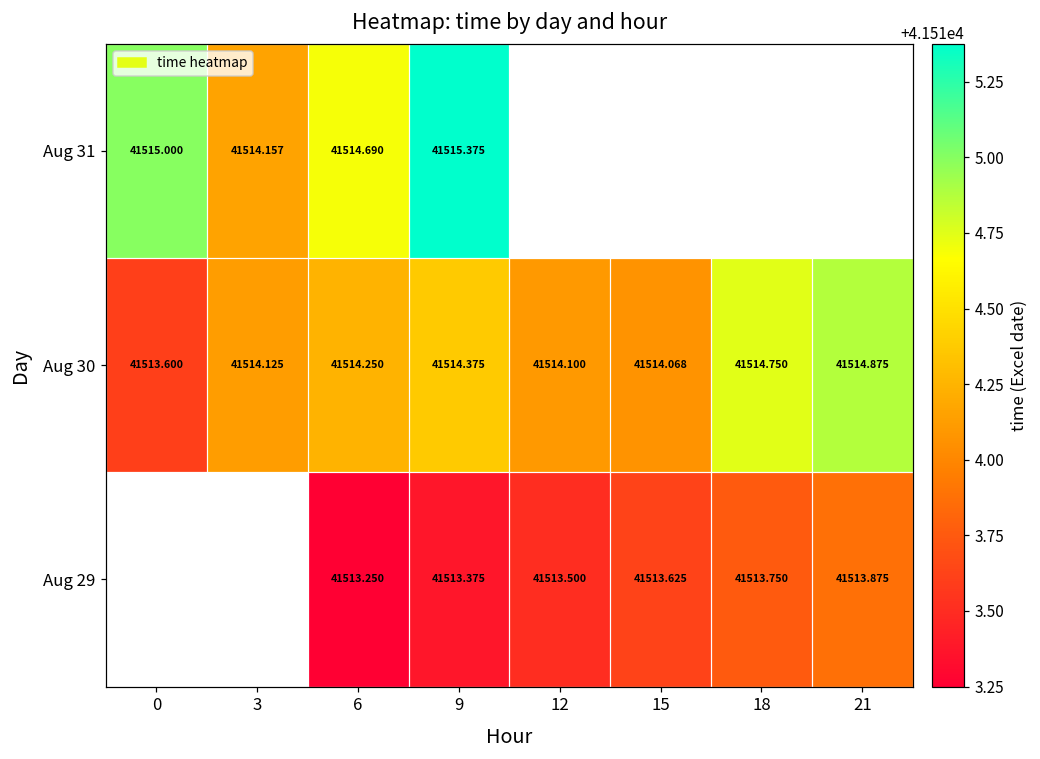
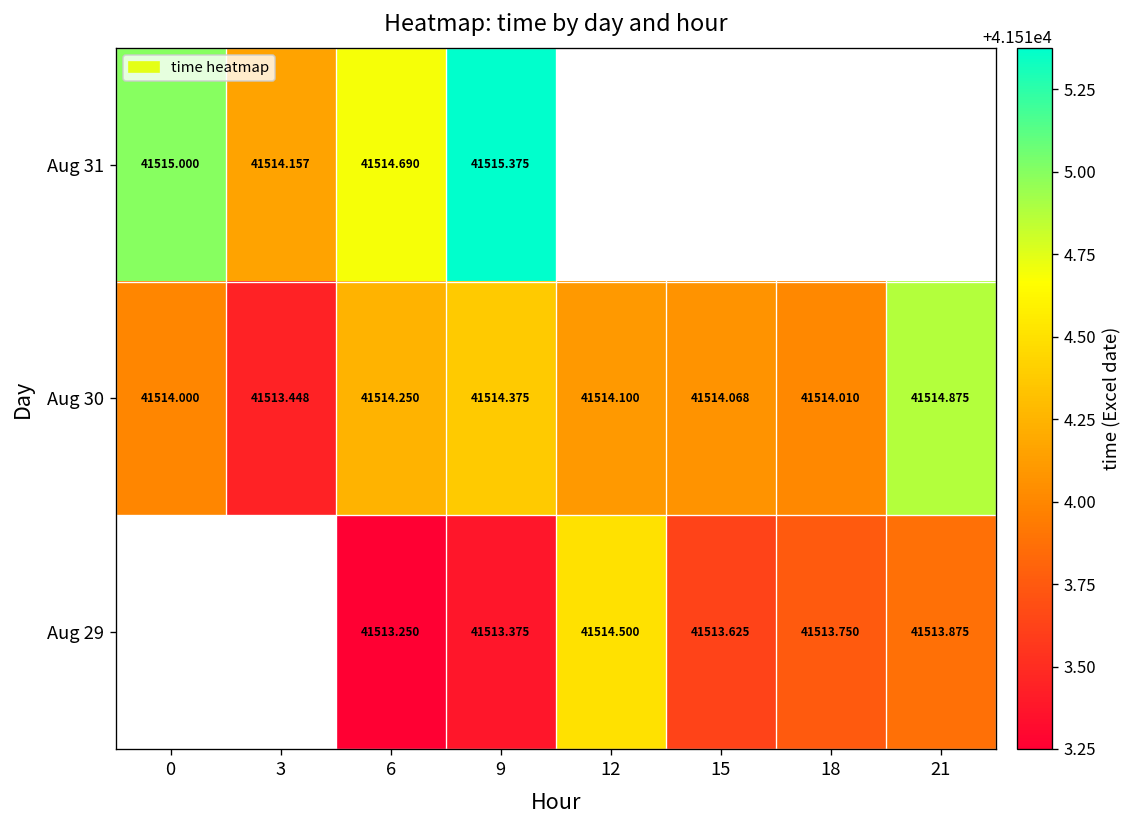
Aug 30, 0: 41513.600 -> 41514.000
Aug 30, 3: 41514.125 -> 41513.448
Aug 30, 18: 41514.750 -> 41514.010
Aug 29, 12: 41513.500 -> 41514.500
